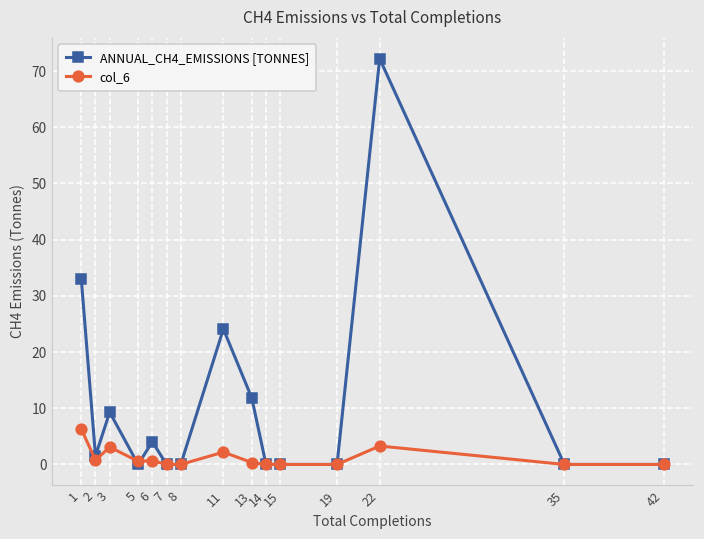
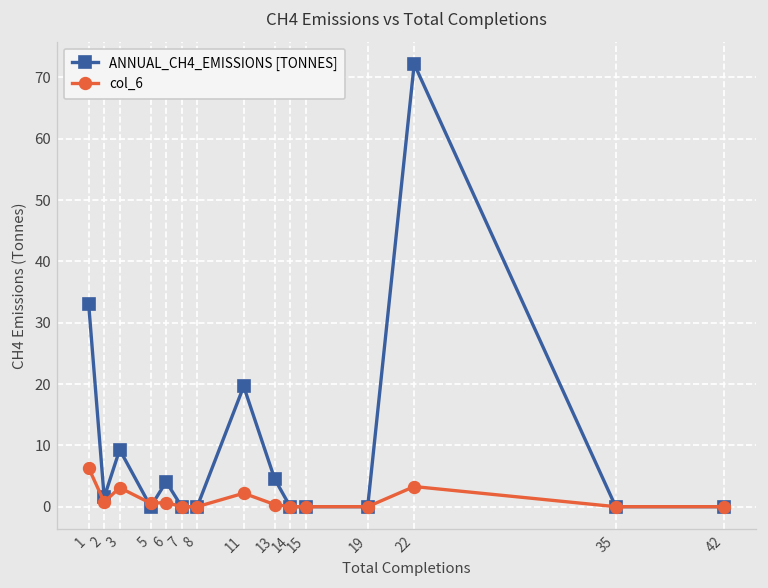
ANNUAL_CH4_EMISSIONS [TONNES], 11: 24 -> 20
ANNUAL_CH4_EMISSIONS [TONNES], 13: 12 -> 5
